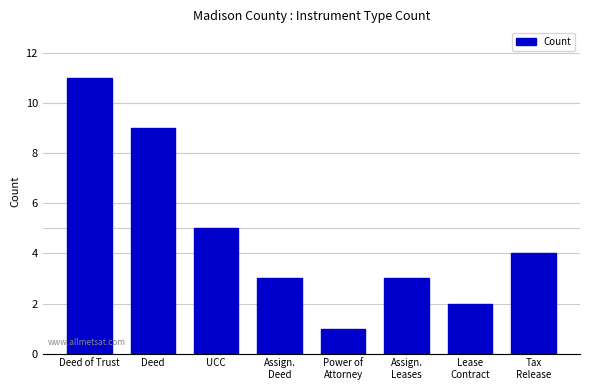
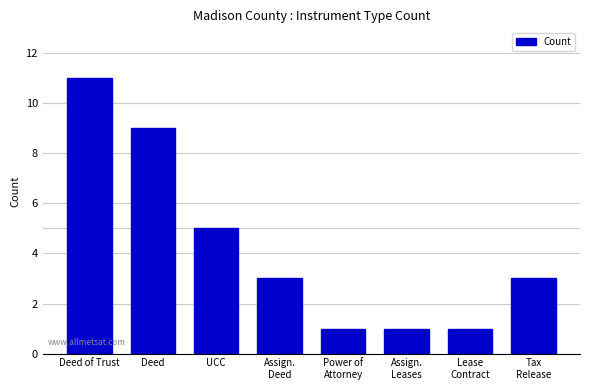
Assign. Leases: 3 -> 1
Lease Contract: 2 -> 1
Tax Release: 4 -> 3
